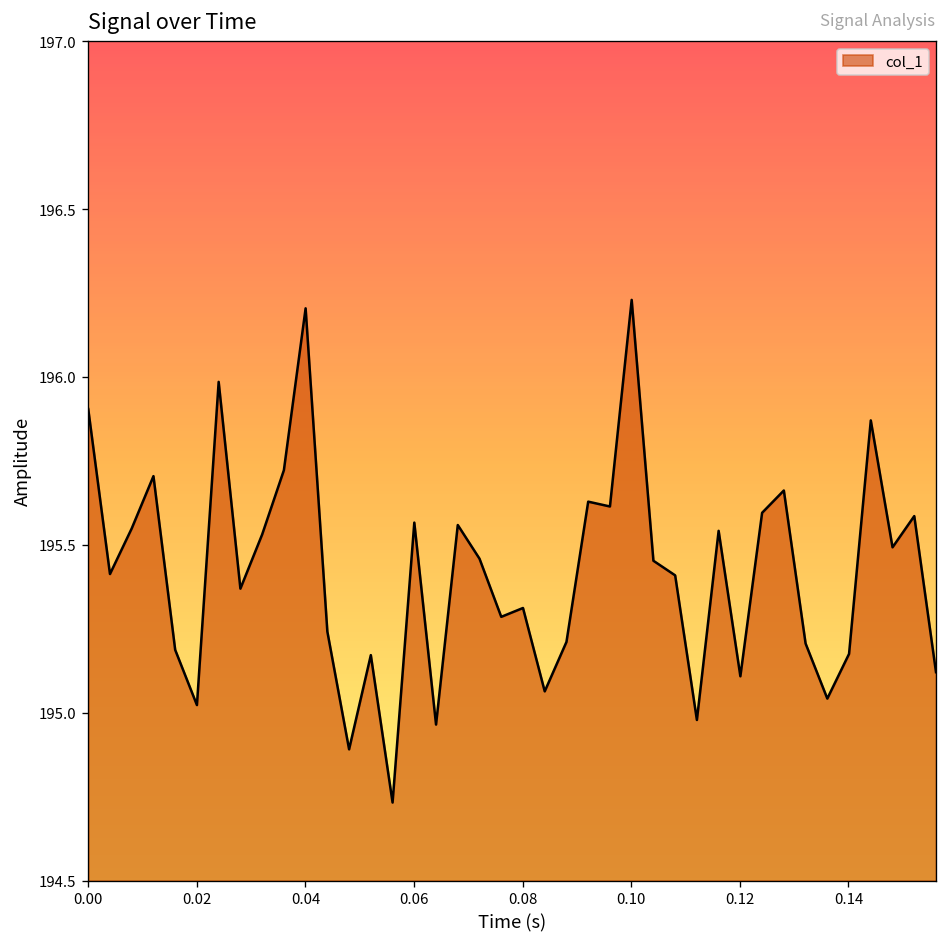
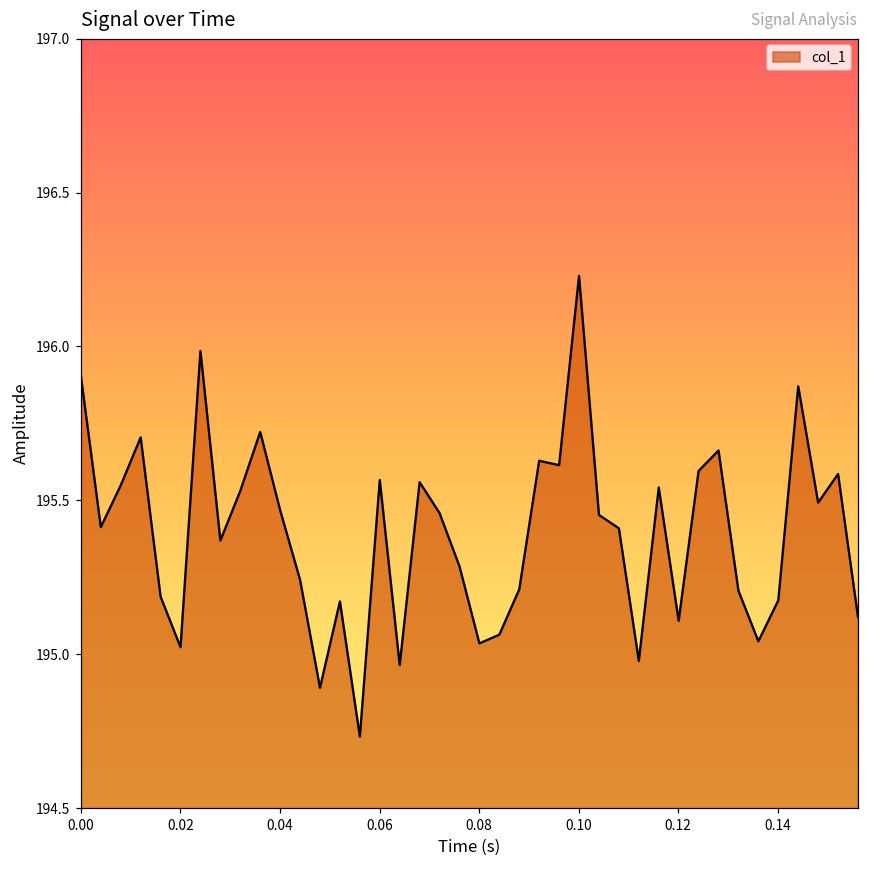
0.04: 196.20 -> 195.47
0.08: 195.31 -> 195.04
